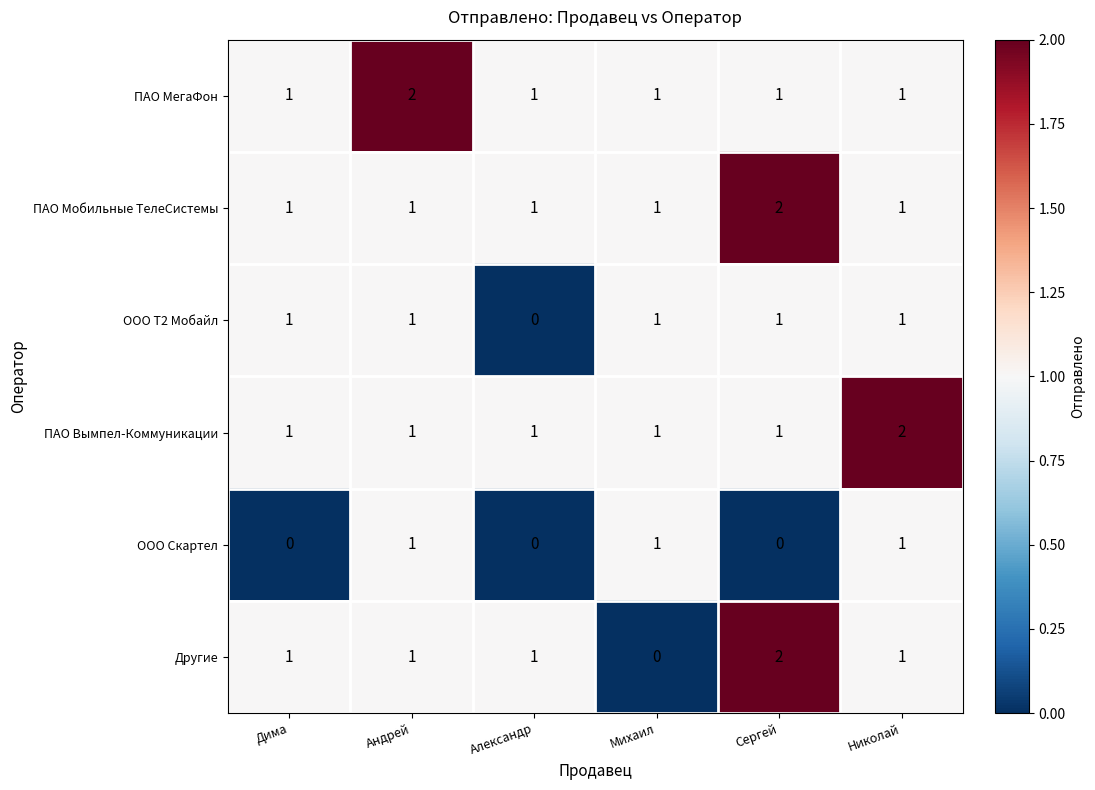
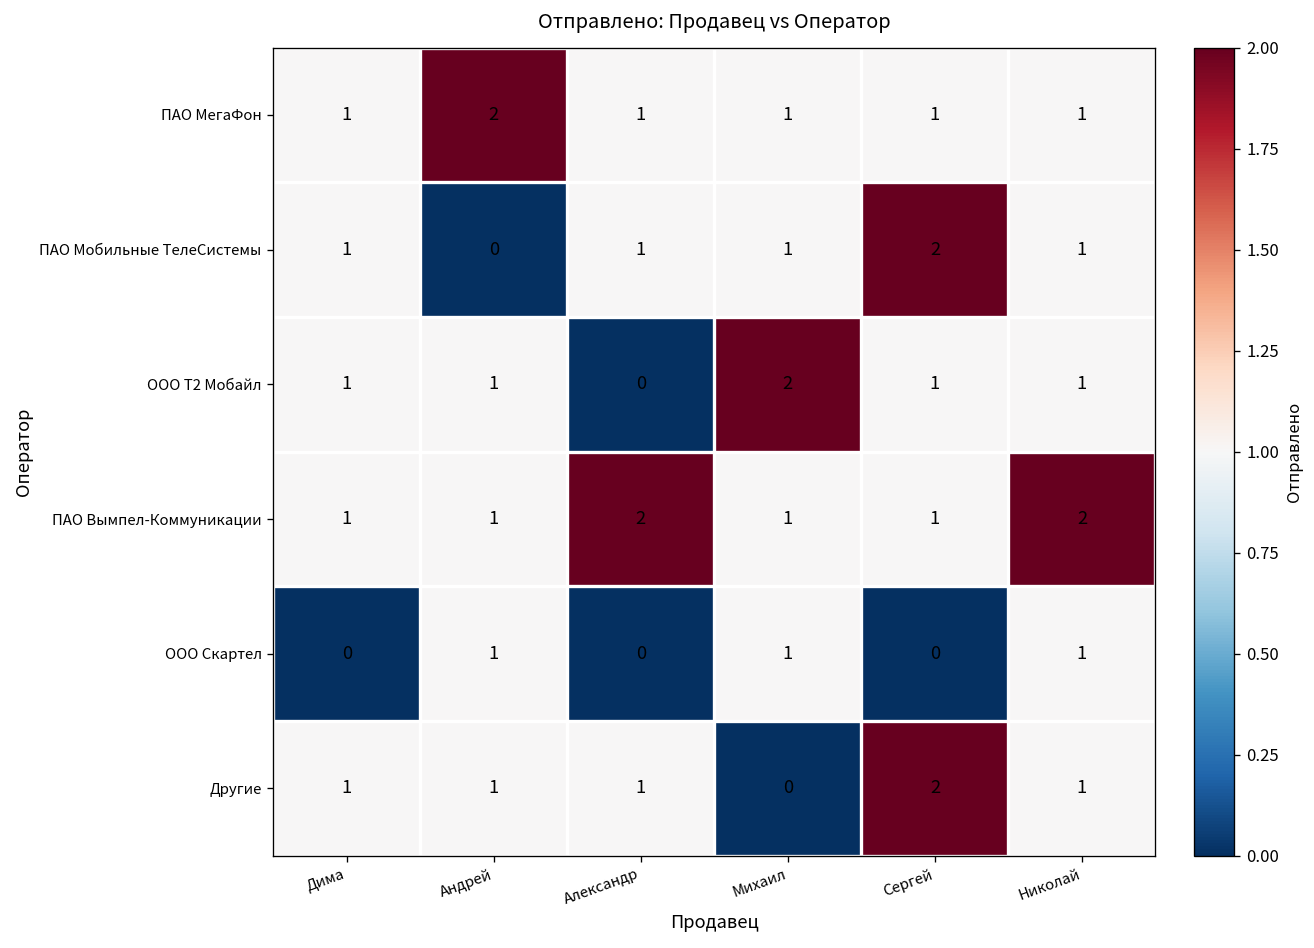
ПАО Мобильные ТелеСистемы, Андрей: 1 -> 0
ООО Т2 Мобайл, Михаил: 1 -> 2
ПАО Вымпел-Коммуникации, Александр: 1 -> 2
